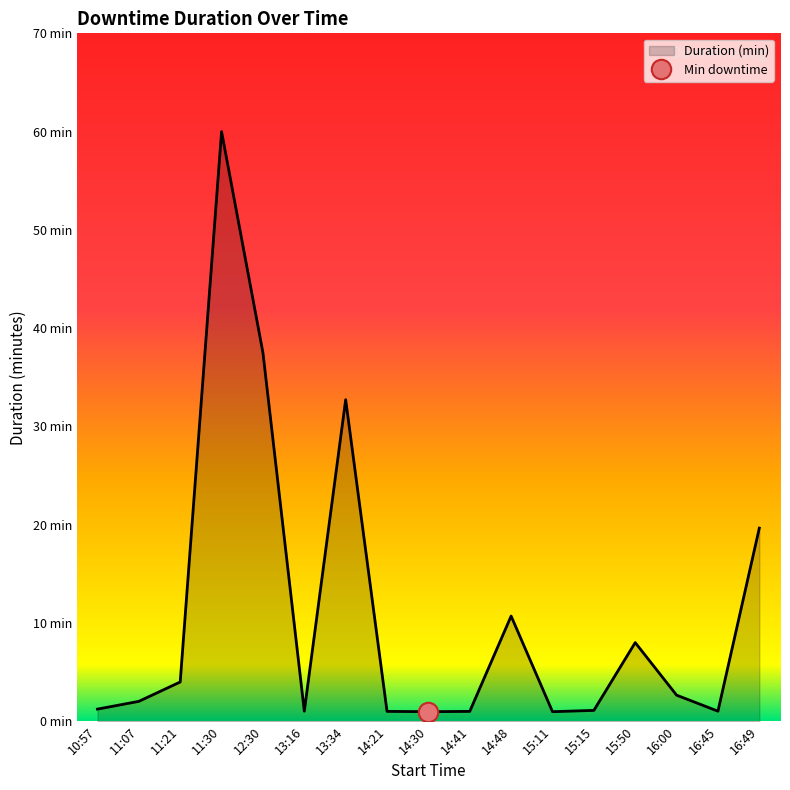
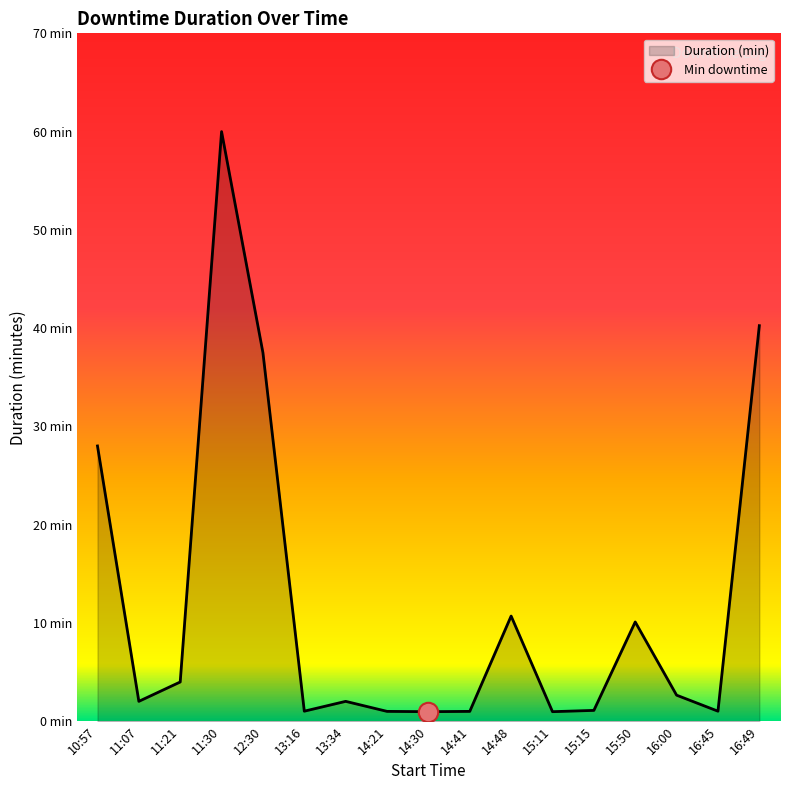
Duration (min), 10:57: 1 min -> 28 min
Duration (min), 13:34: 33 min -> 2 min
Duration (min), 15:50: 8 min -> 10 min
Duration (min), 16:49: 20 min -> 40 min
